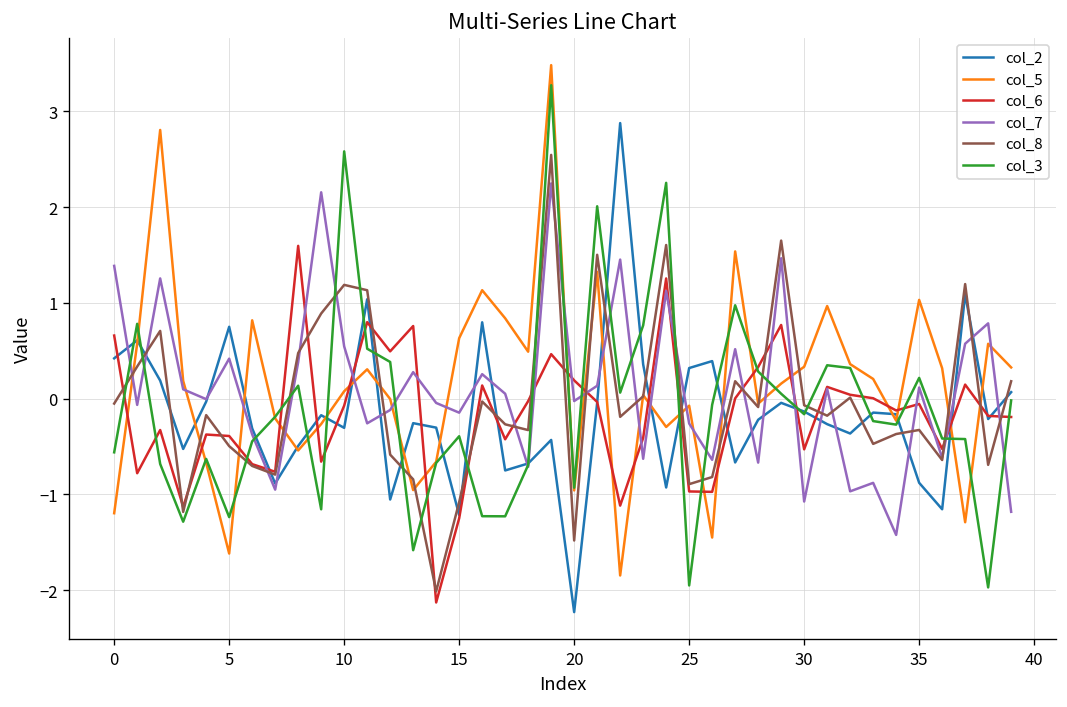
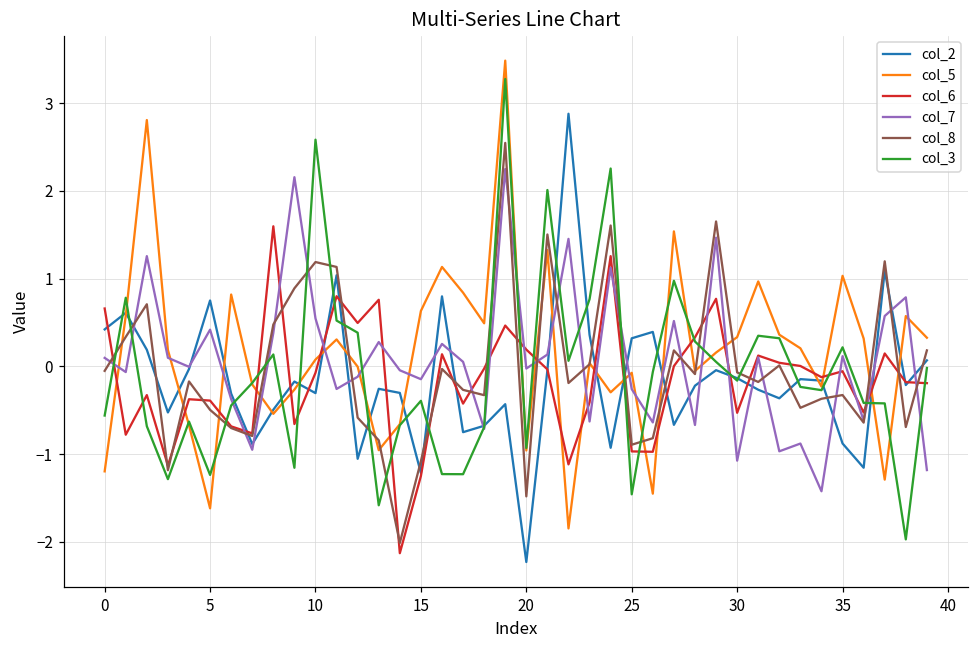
col_7, 0: 1.4 -> 0.1
col_3, 25: -2.0 -> -1.5
